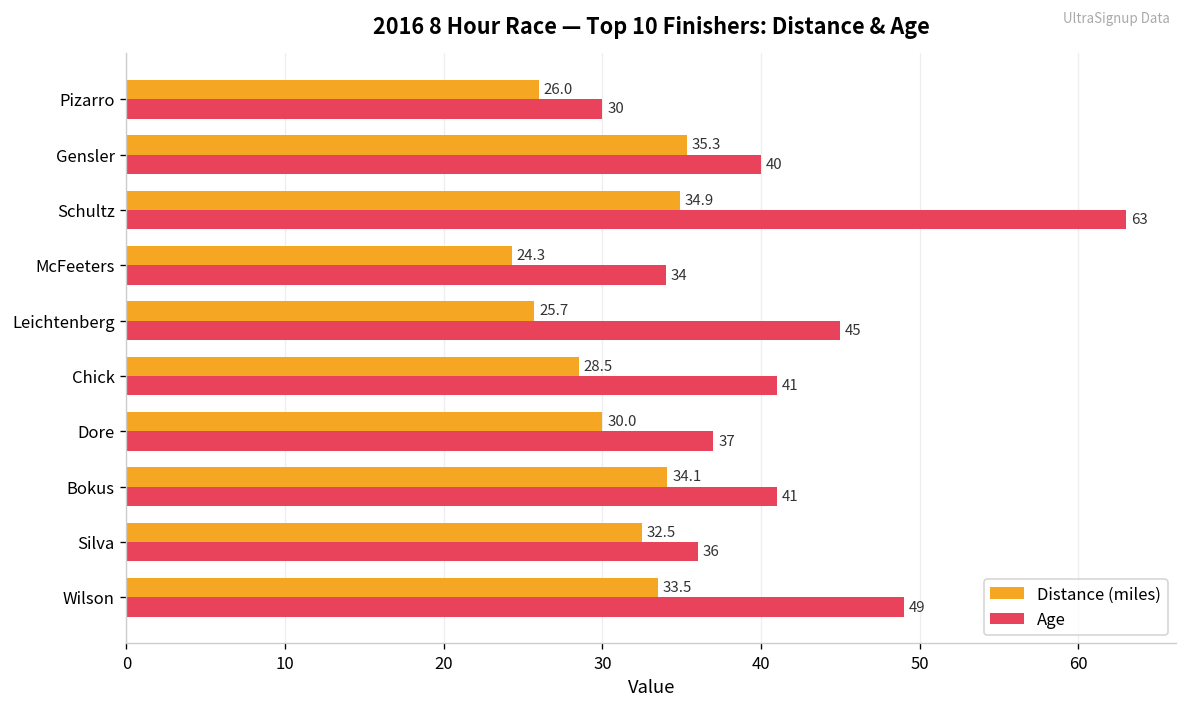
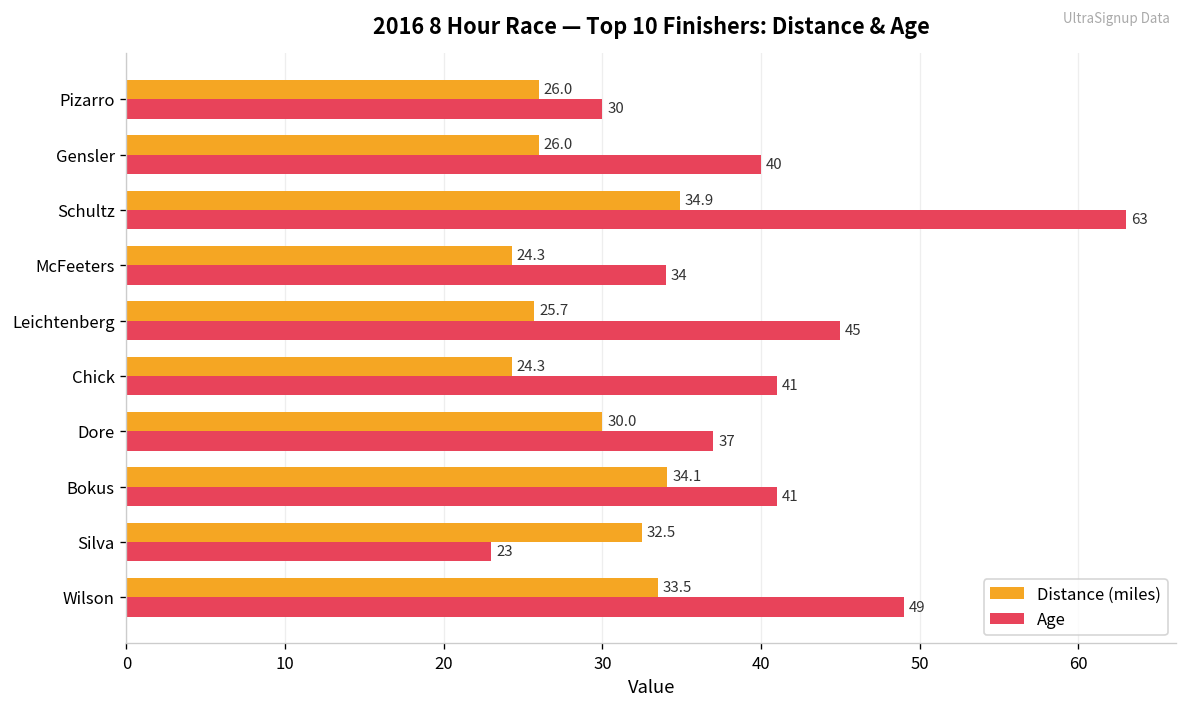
Distance (miles), Gensler: 35.3 -> 26.0
Distance (miles), Chick: 28.5 -> 24.3
Age, Silva: 36 -> 23
